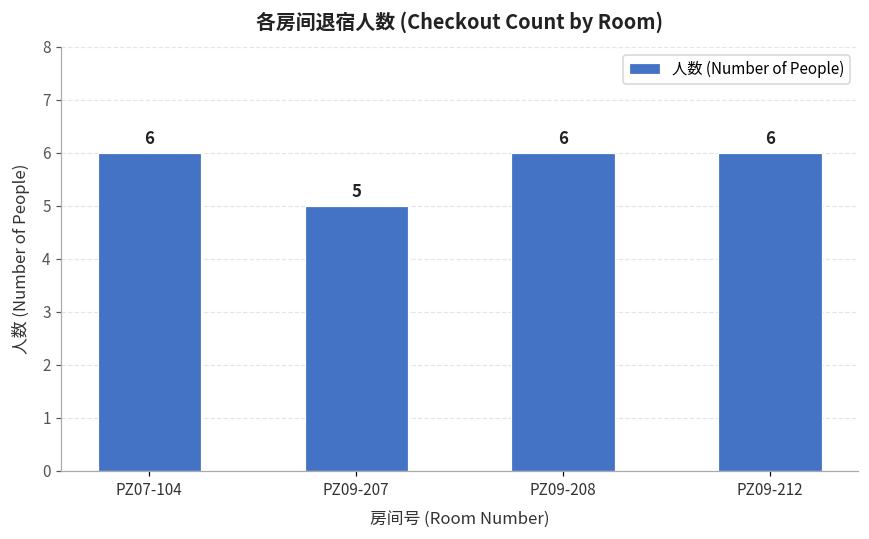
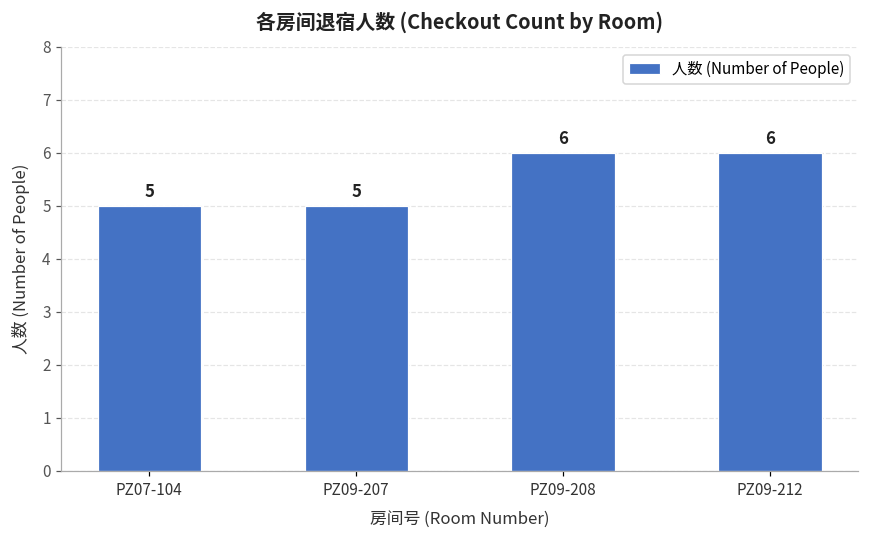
PZ07-104: 6 -> 5
